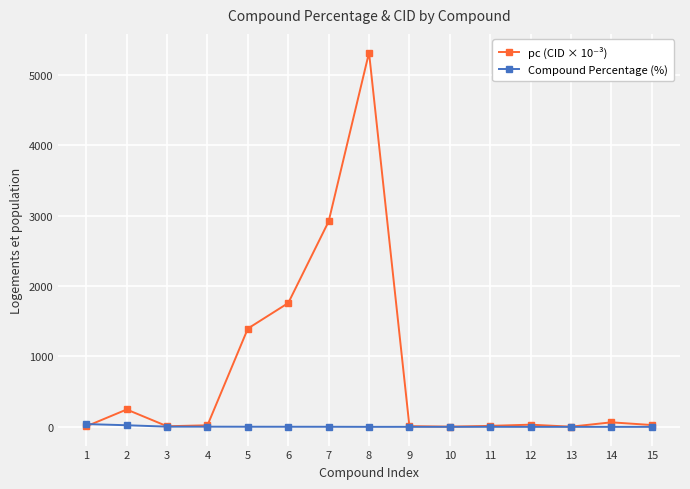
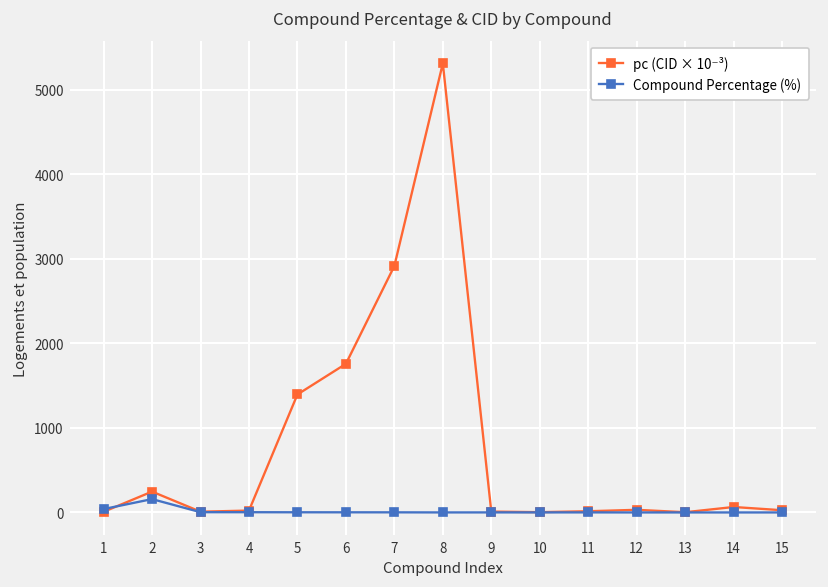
Compound Percentage (%), 2: 0 -> 200
